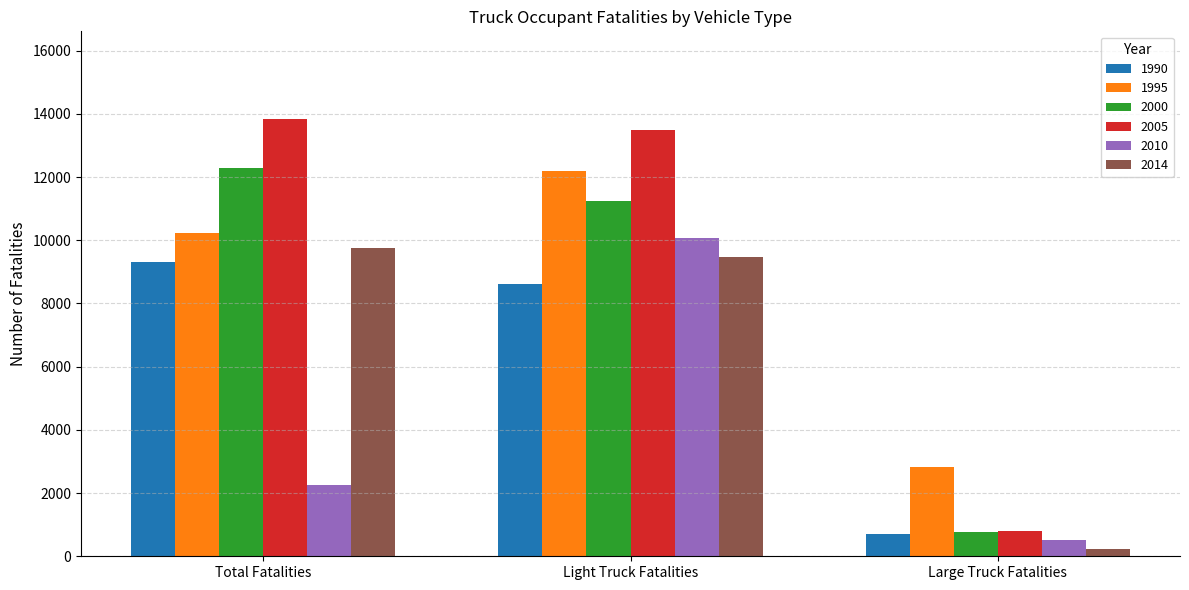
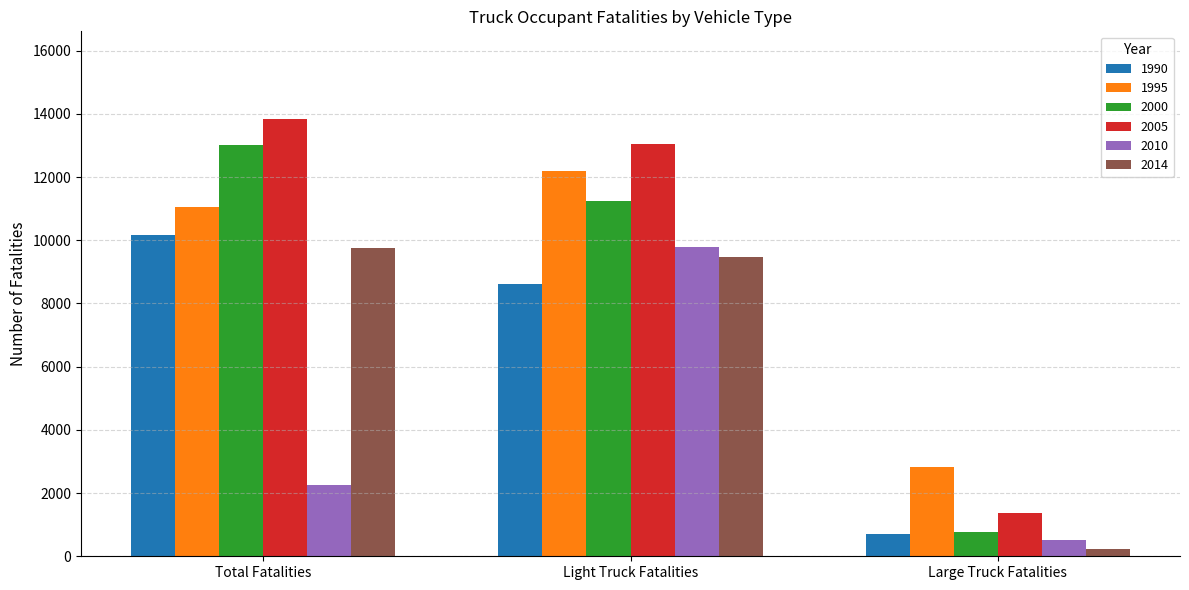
1990, Total Fatalities: 9300 -> 10200
1995, Total Fatalities: 10200 -> 11000
2000, Total Fatalities: 12300 -> 13000
2005, Light Truck Fatalities: 13500 -> 13000
2010, Light Truck Fatalities: 10100 -> 9800
2005, Large Truck Fatalities: 800 -> 1400
